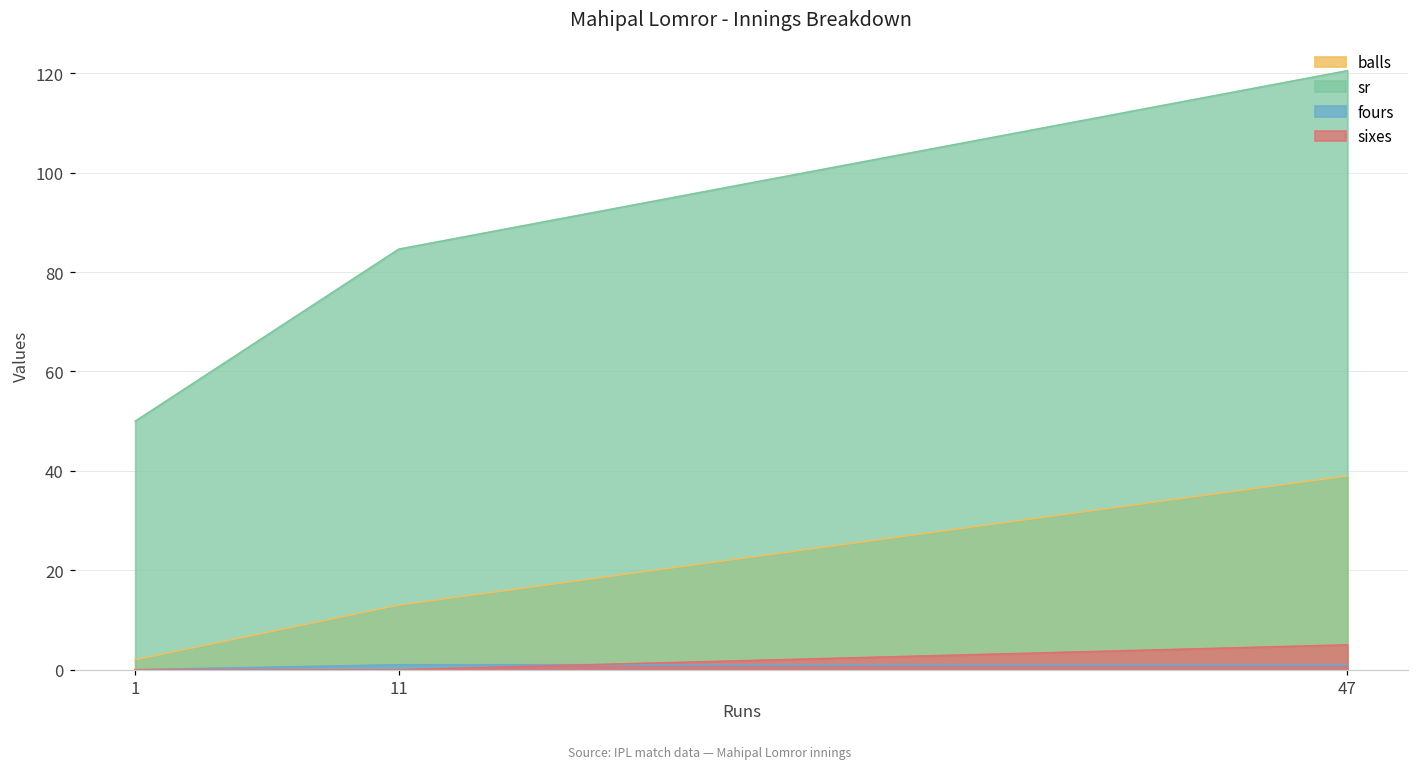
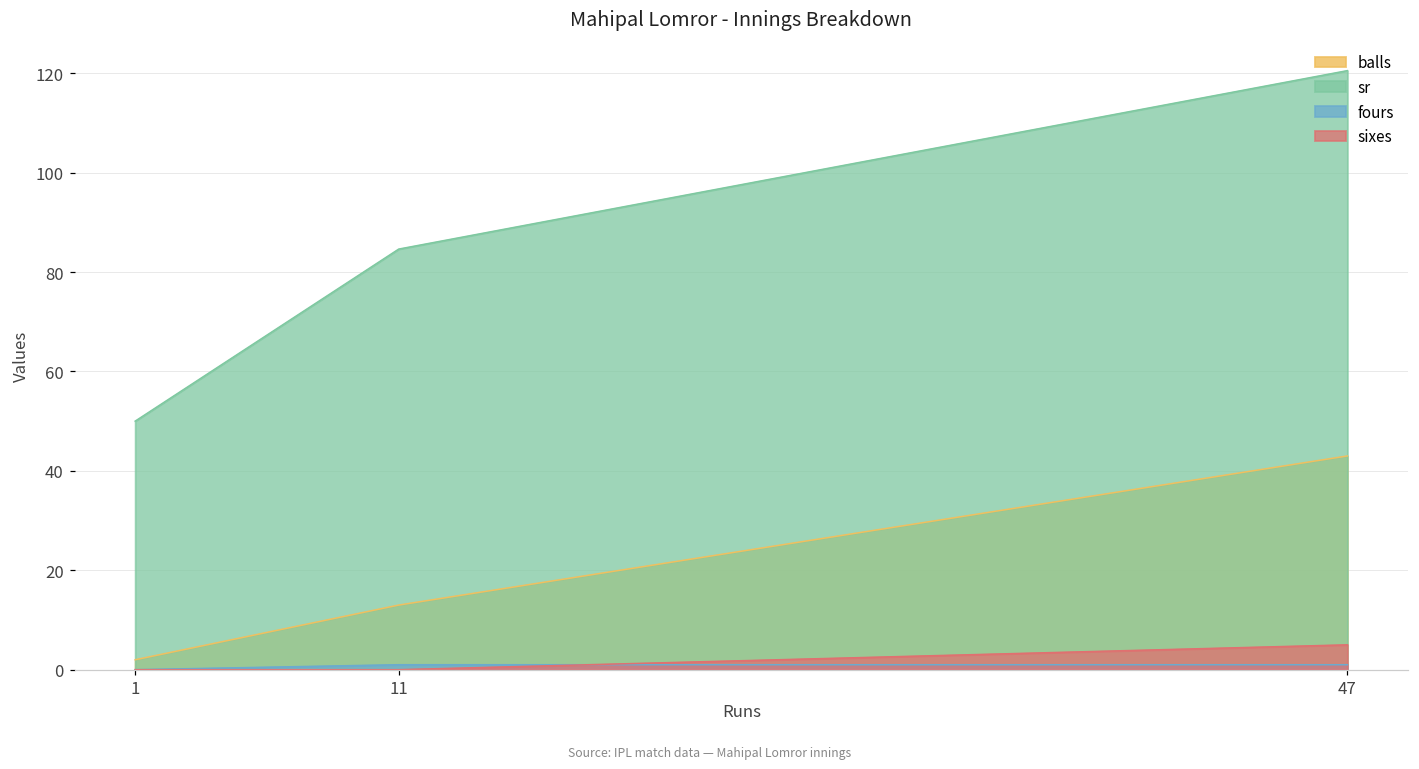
balls, 47: 39 -> 43
